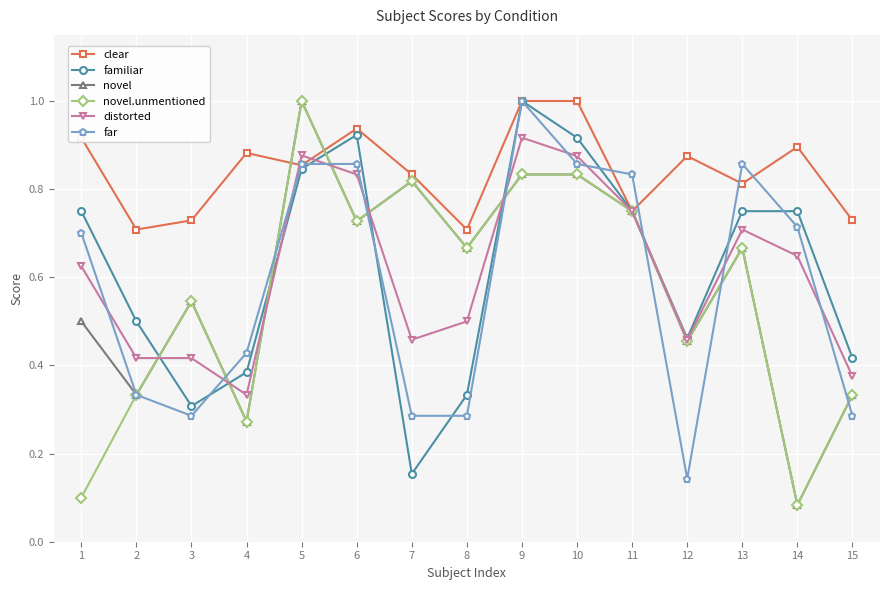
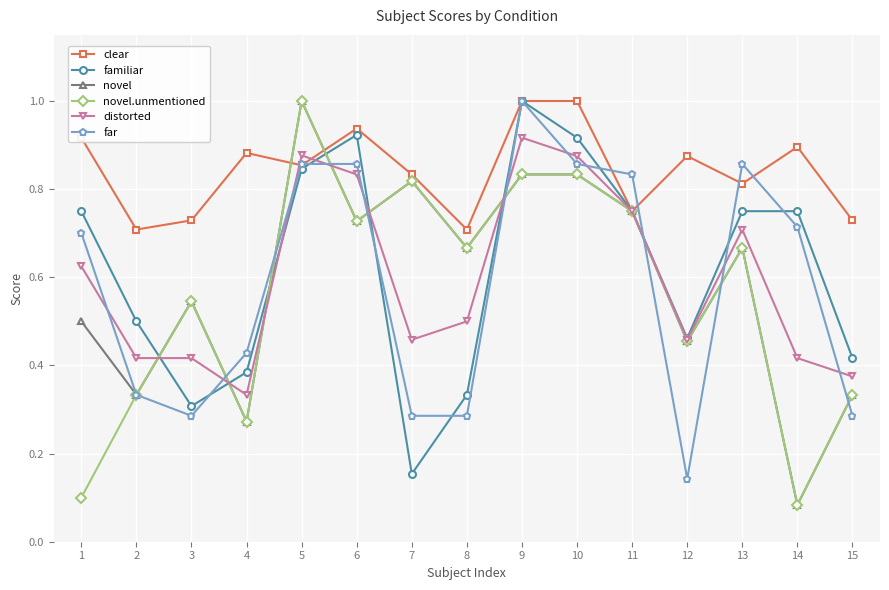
distorted, 14: 0.65 -> 0.42
